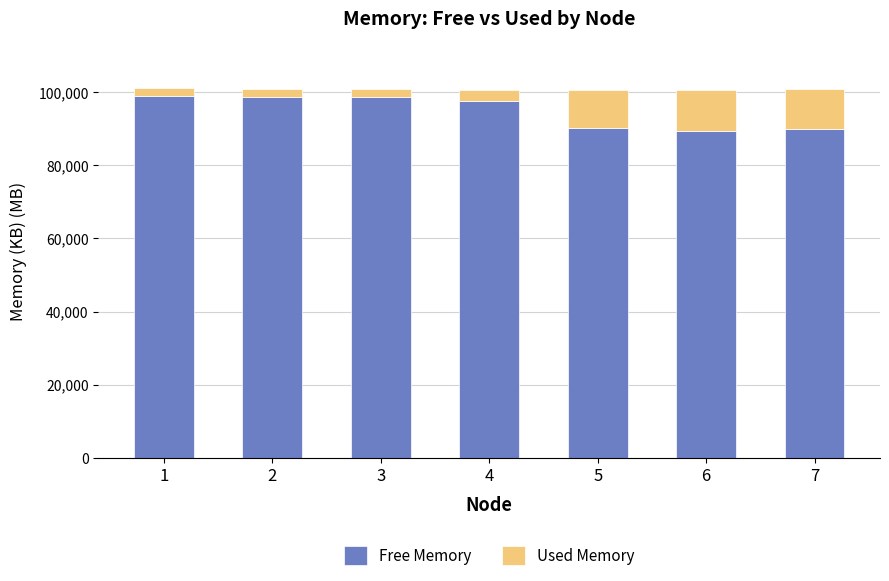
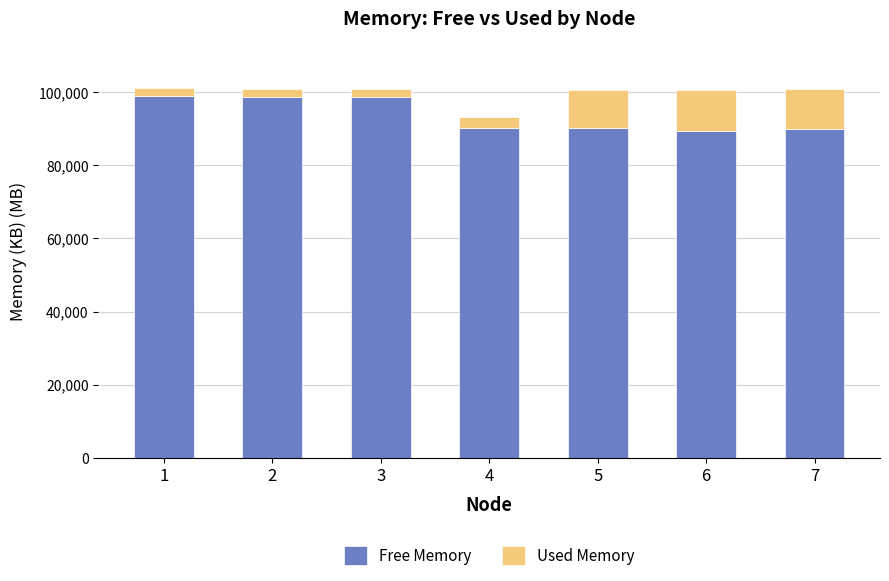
Free Memory, 4: 98,000 -> 90,000
